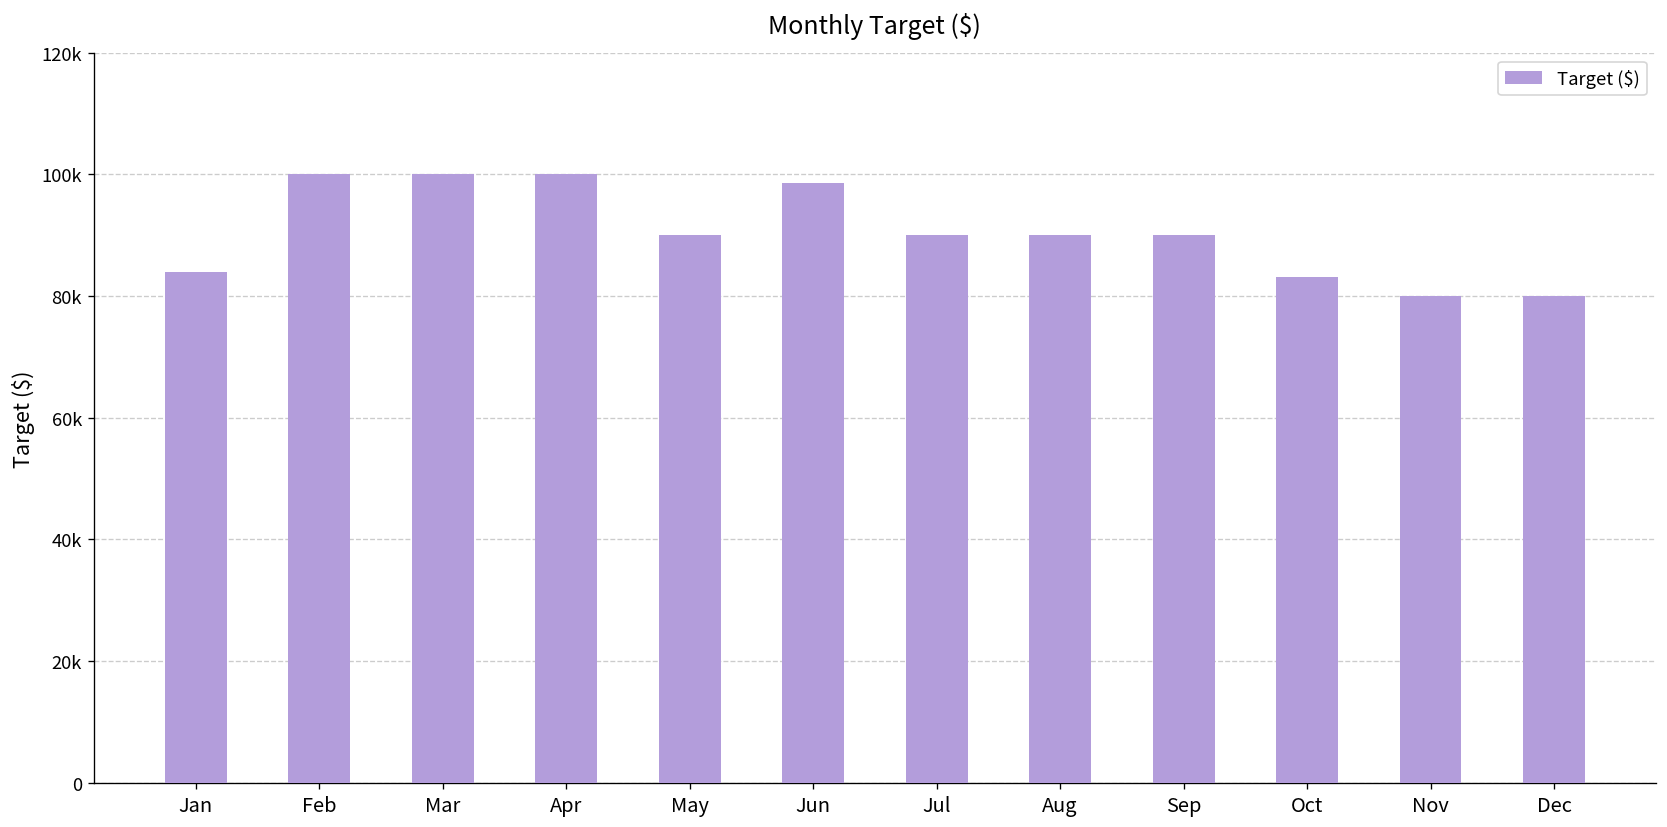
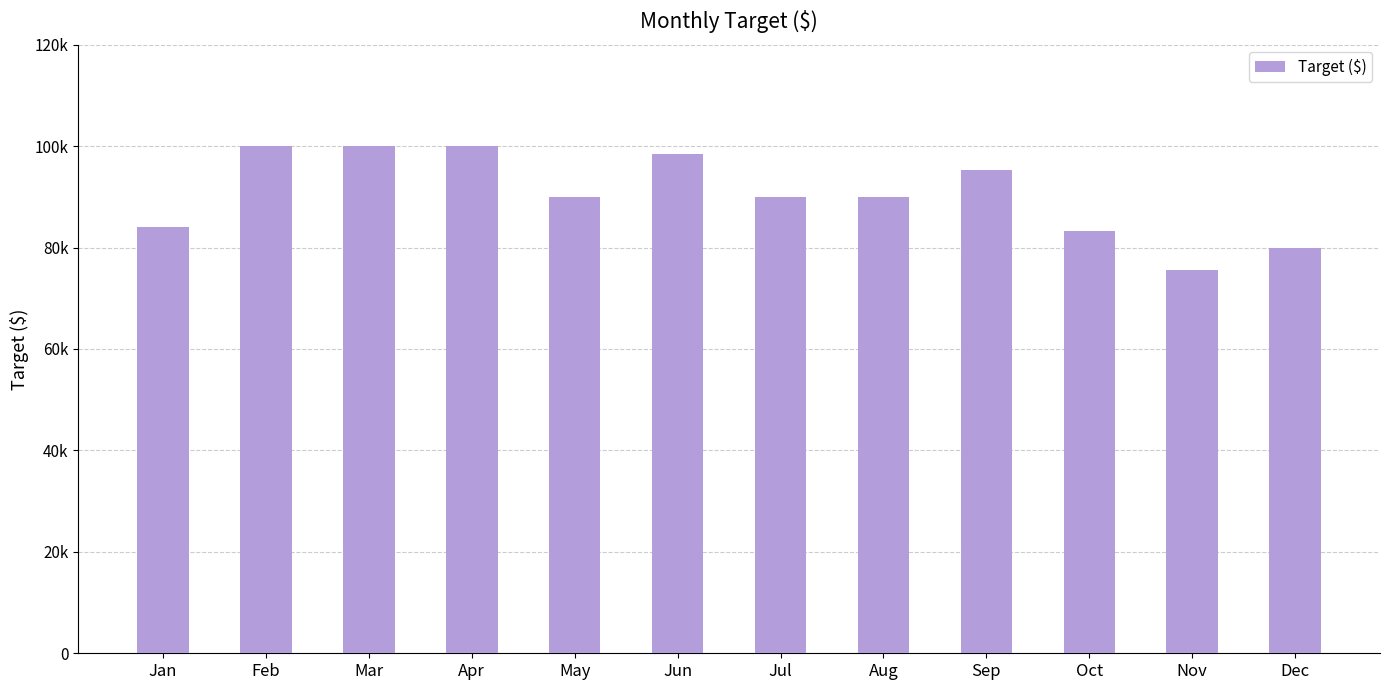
Sep: 90000 -> 95000
Nov: 80000 -> 76000
